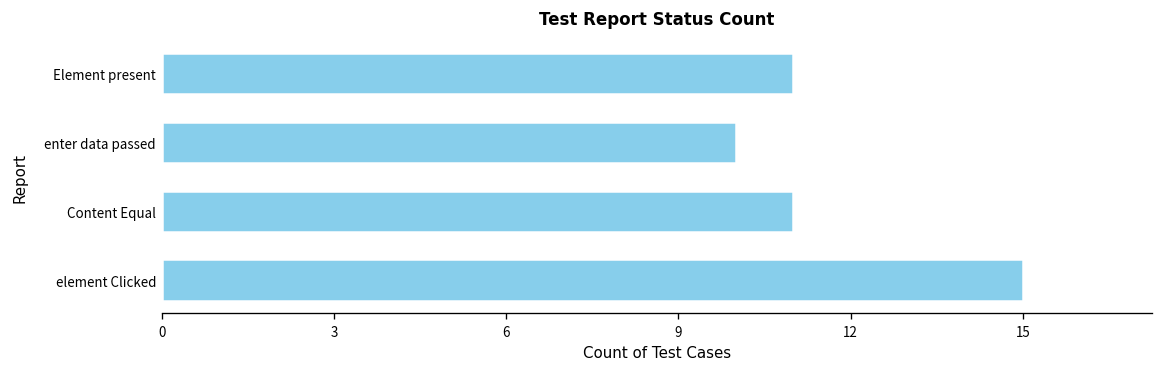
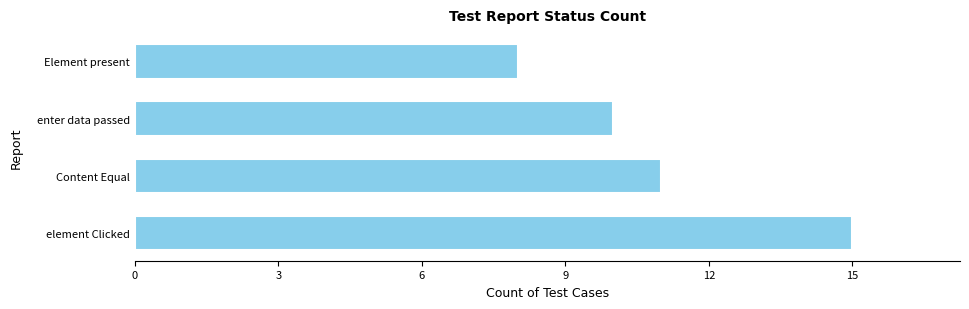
Element present: 11 -> 8
